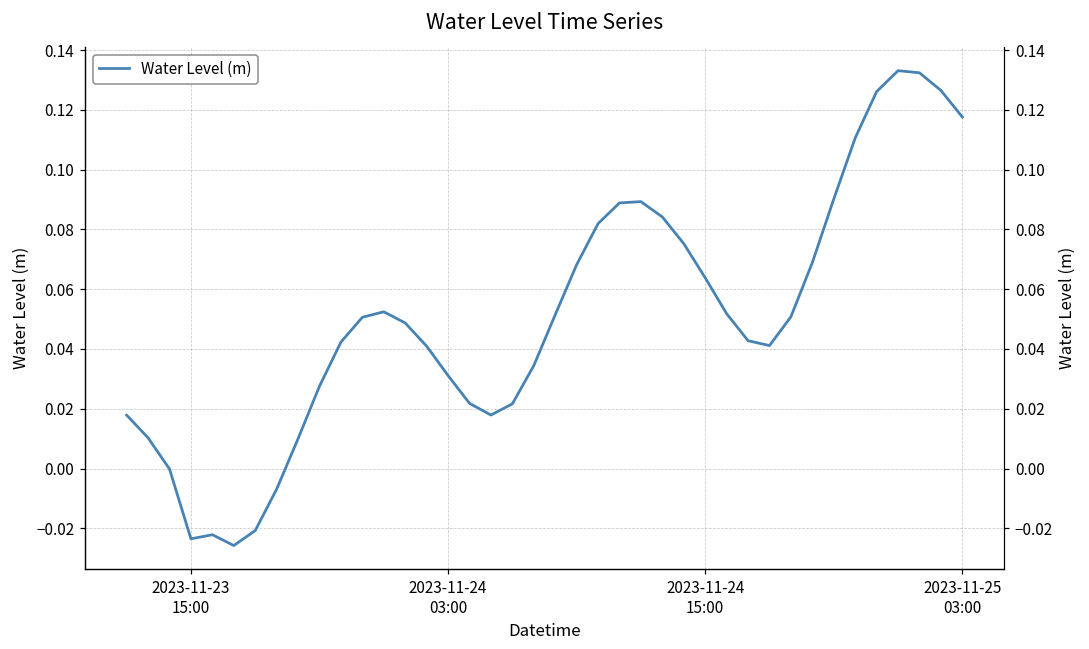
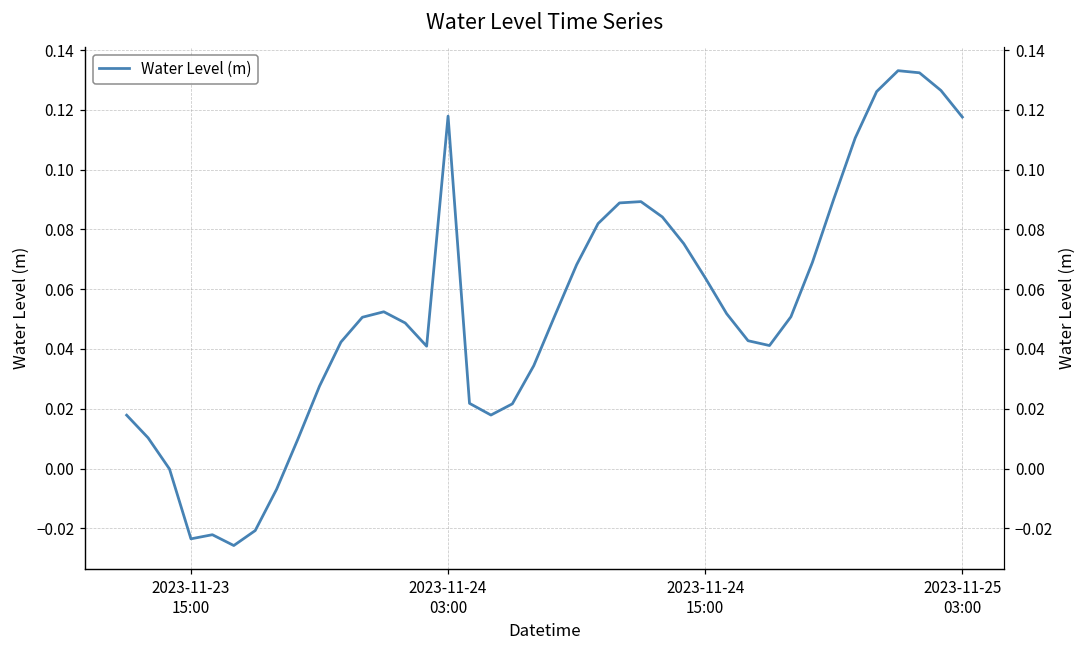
2023-11-24 03:00: 0.031 -> 0.118
